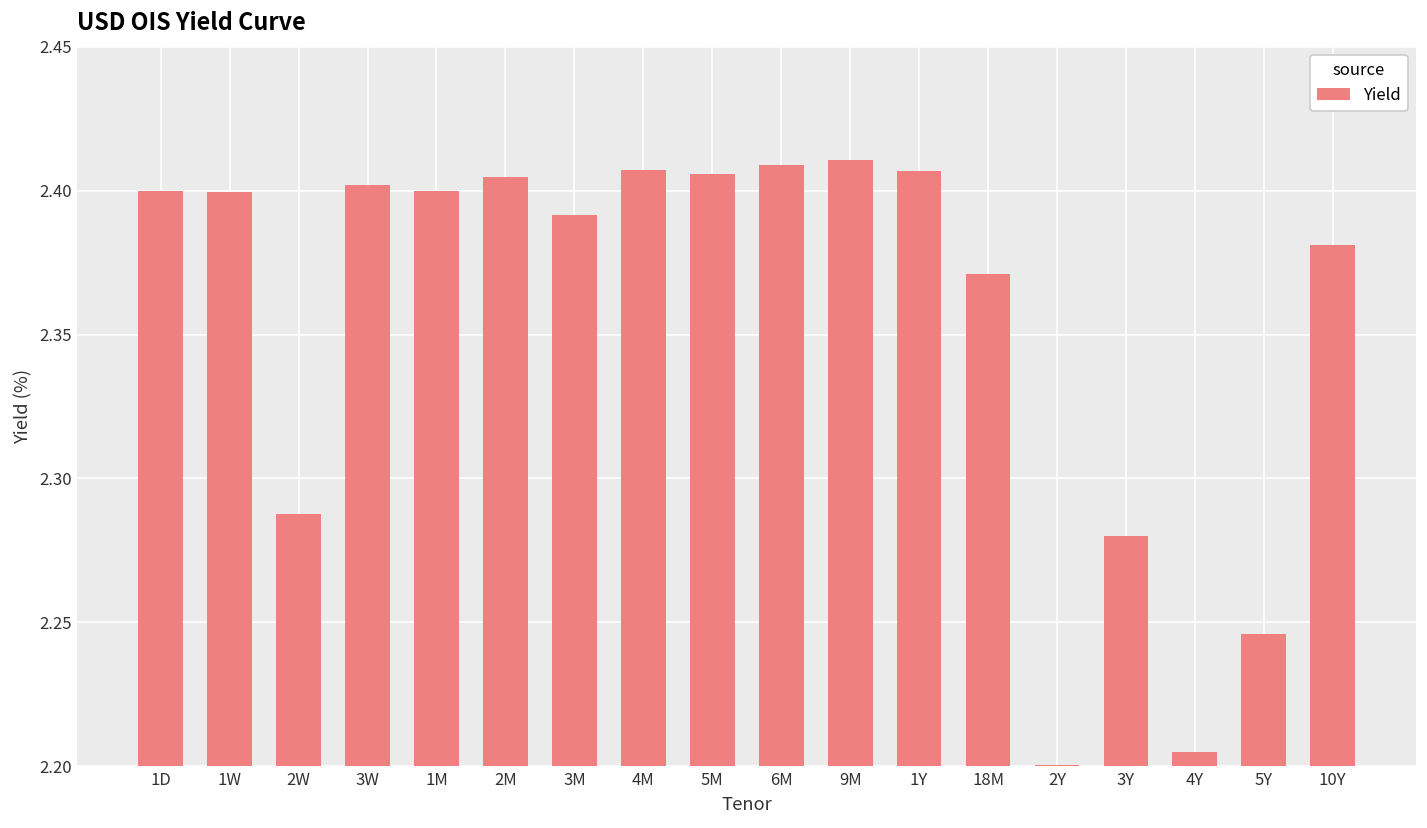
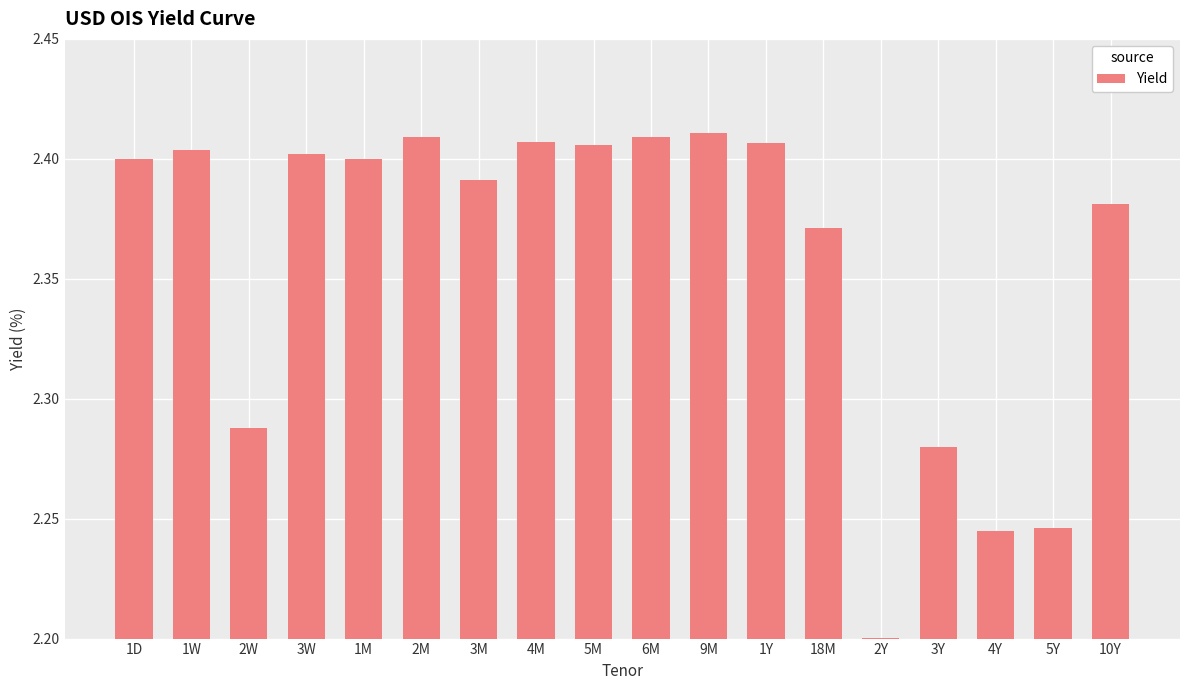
1W: 2.400 -> 2.404
2M: 2.405 -> 2.409
4Y: 2.205 -> 2.245
